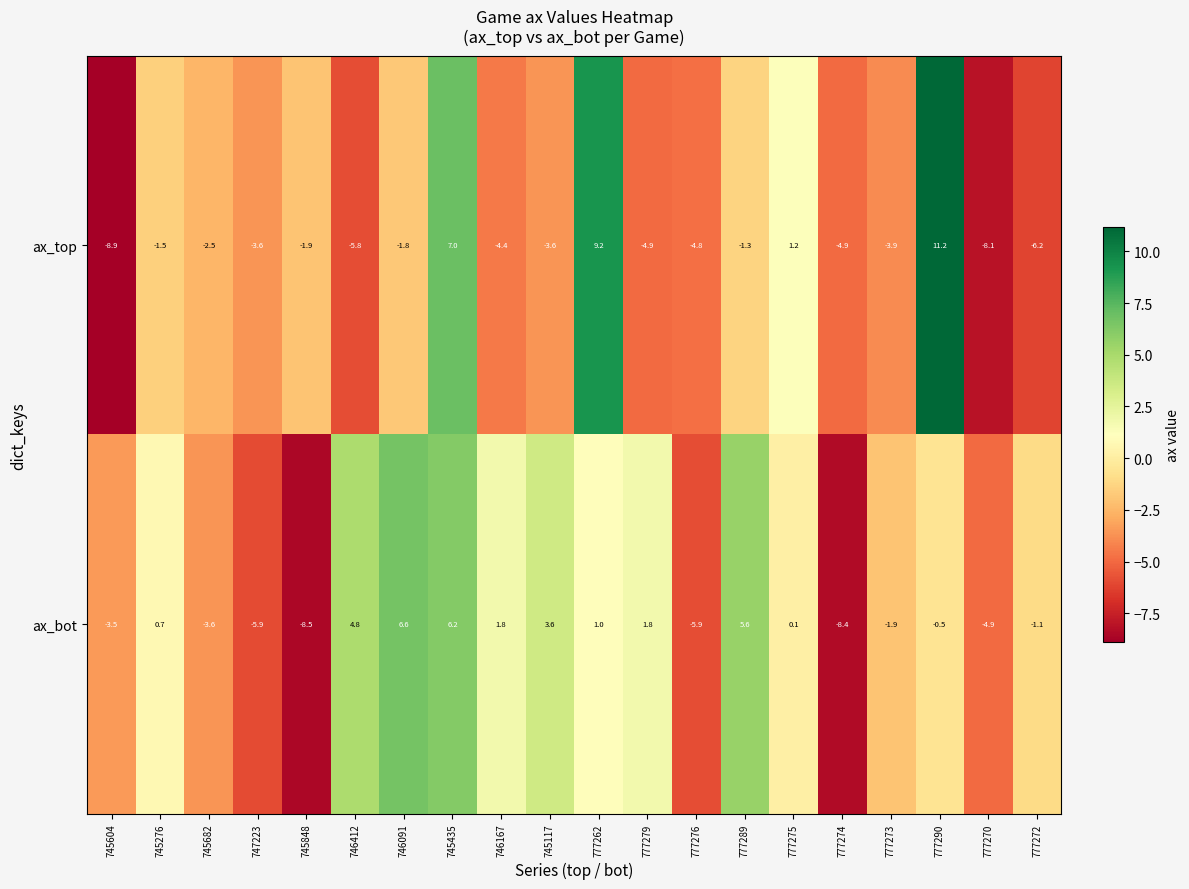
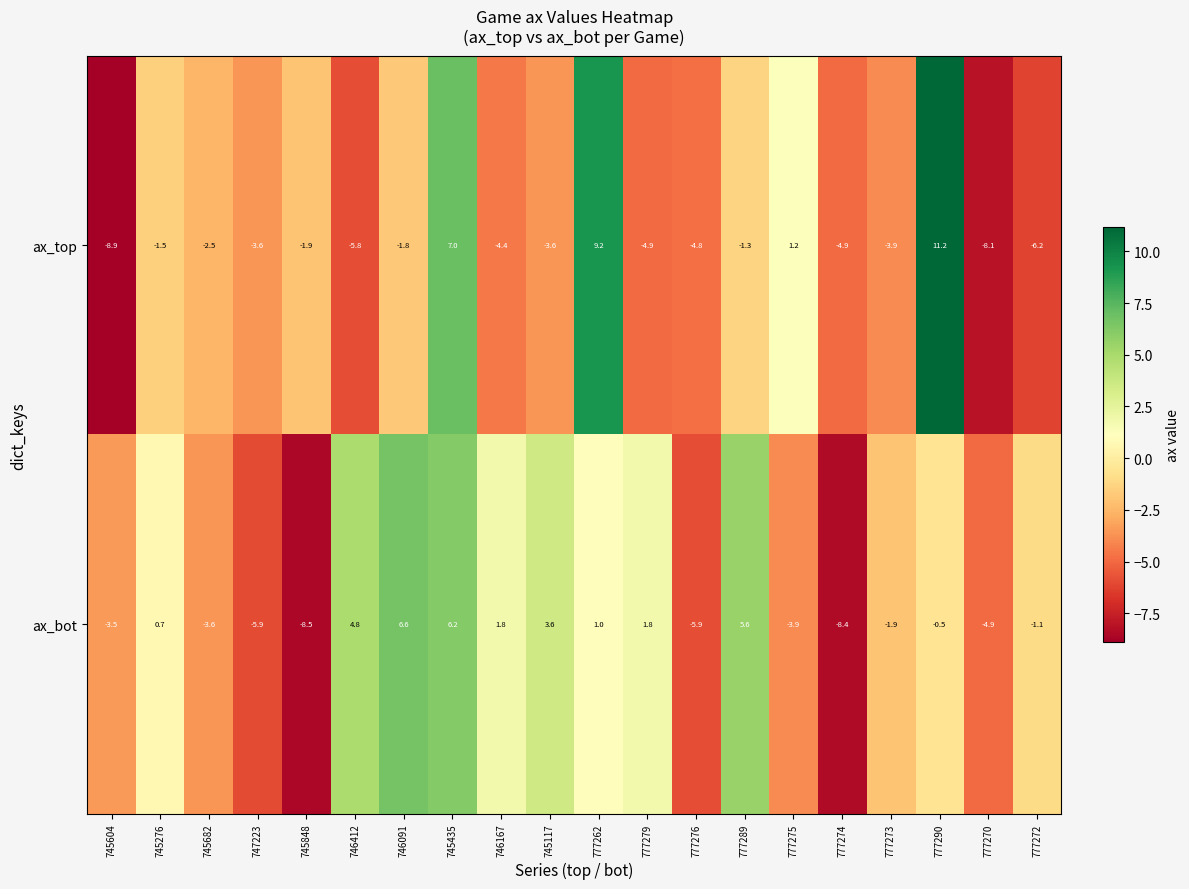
ax_bot, 777275: 0.1 -> -3.9
